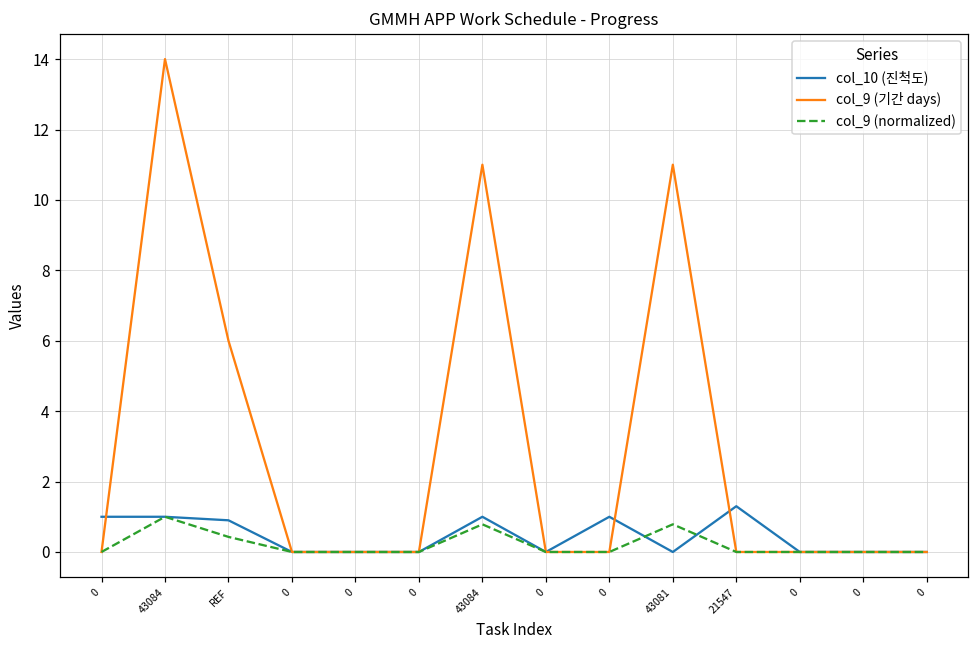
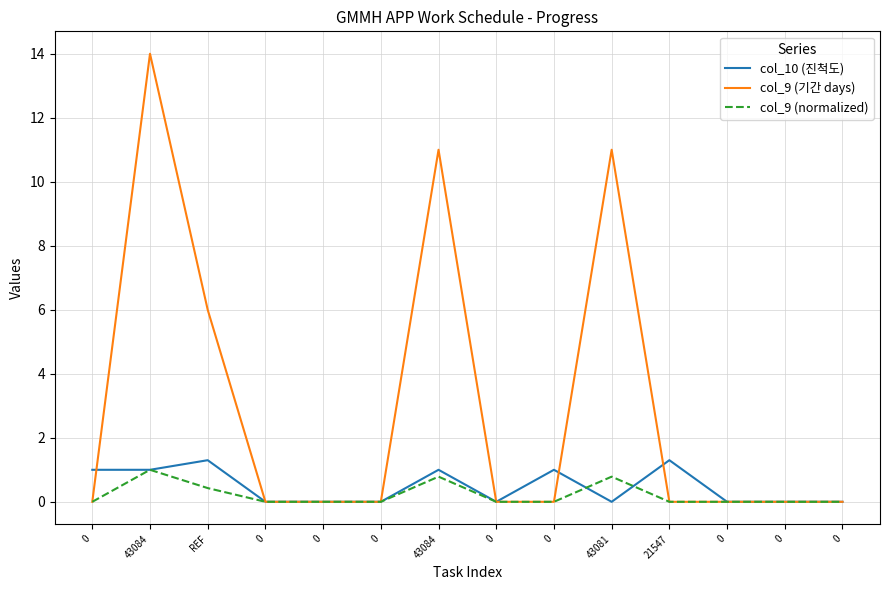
col_10 (진척도), REF: 0.9 -> 1.3
